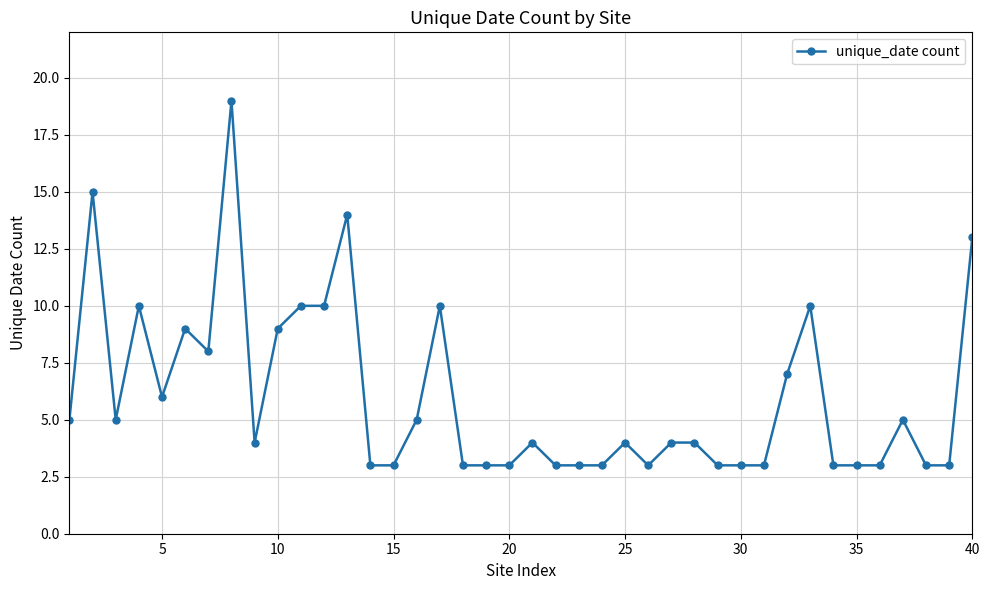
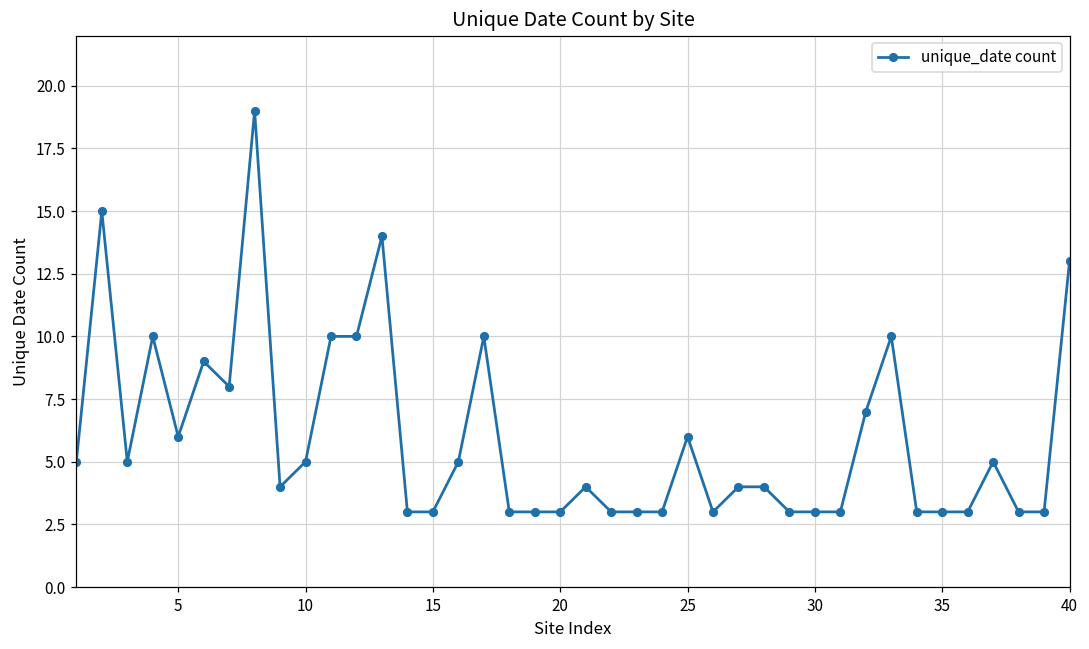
10: 9 -> 5
25: 4 -> 6
